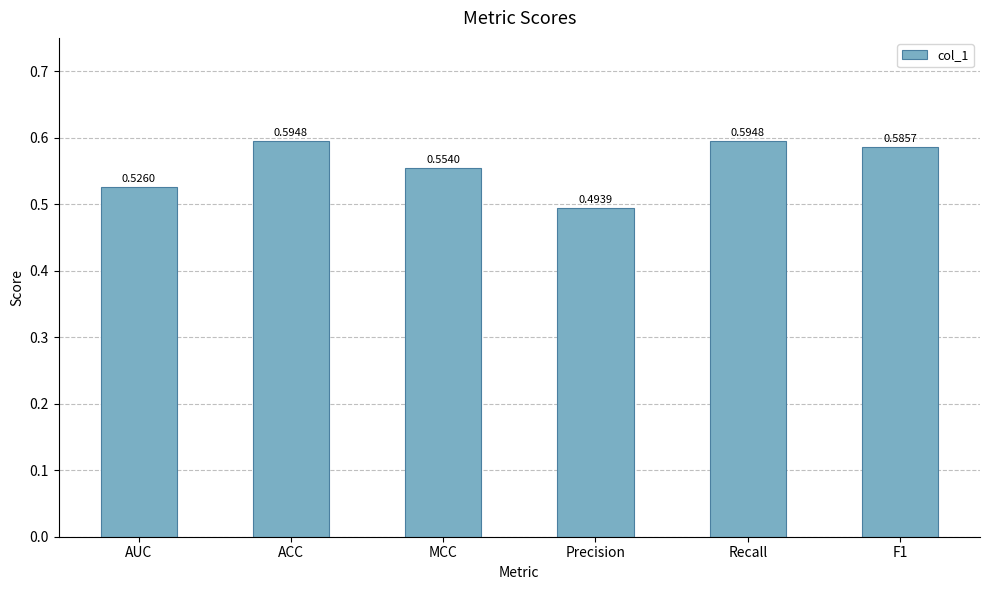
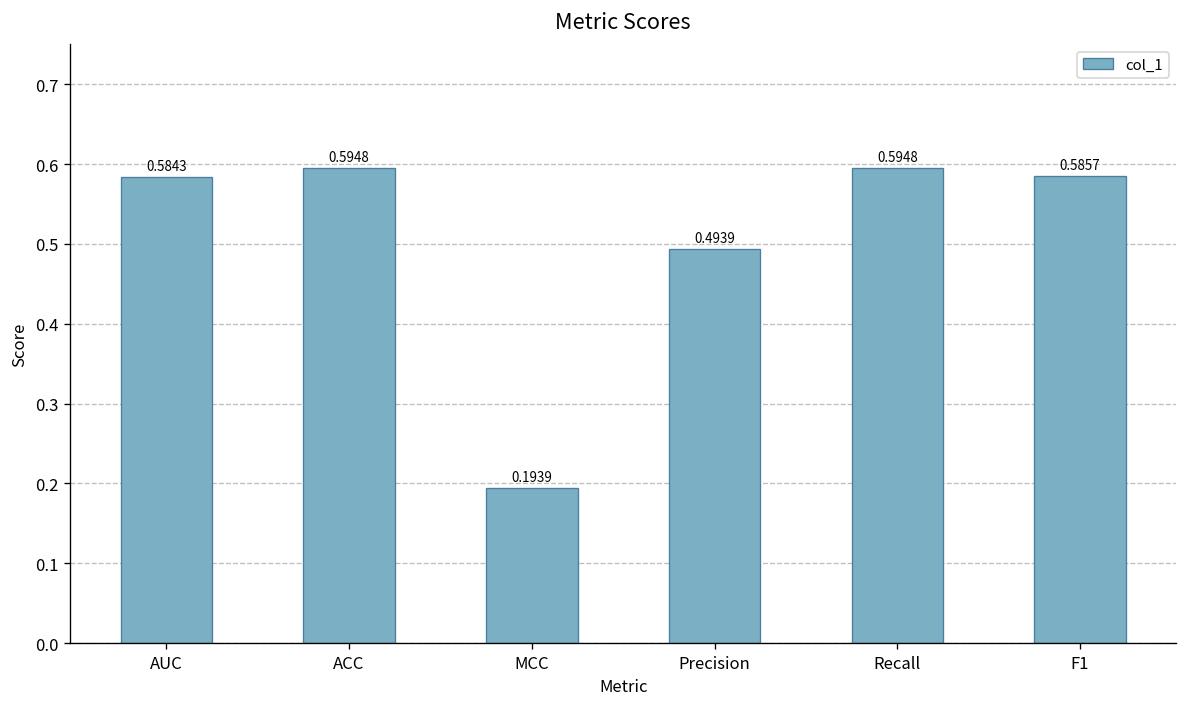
AUC: 0.5260 -> 0.5843
MCC: 0.5540 -> 0.1939
